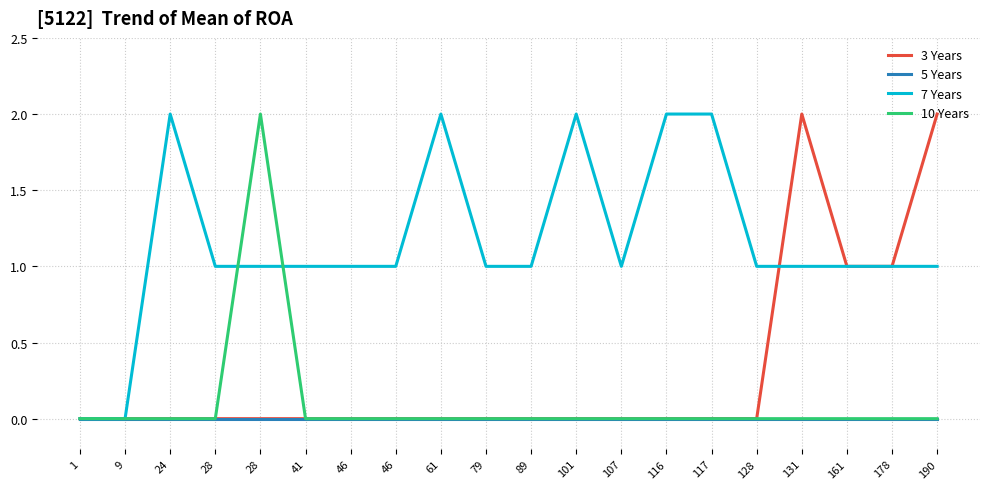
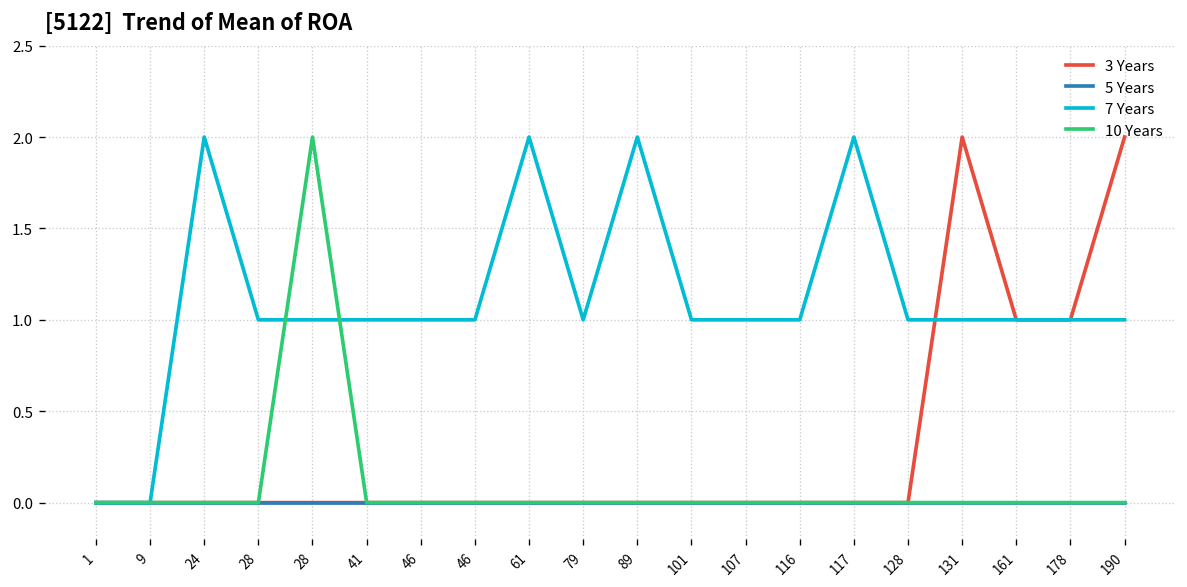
7 Years, 89: 1 -> 2
7 Years, 101: 2 -> 1
7 Years, 116: 2 -> 1
